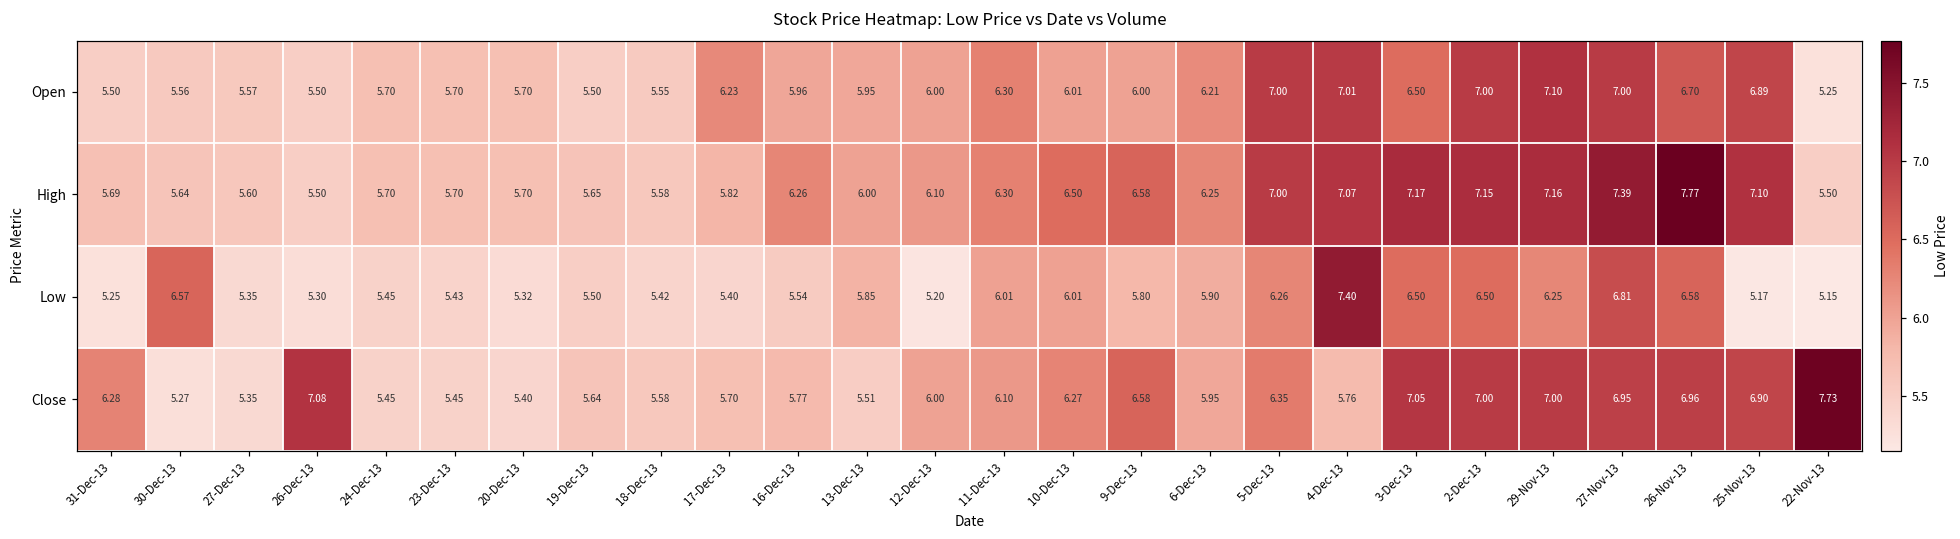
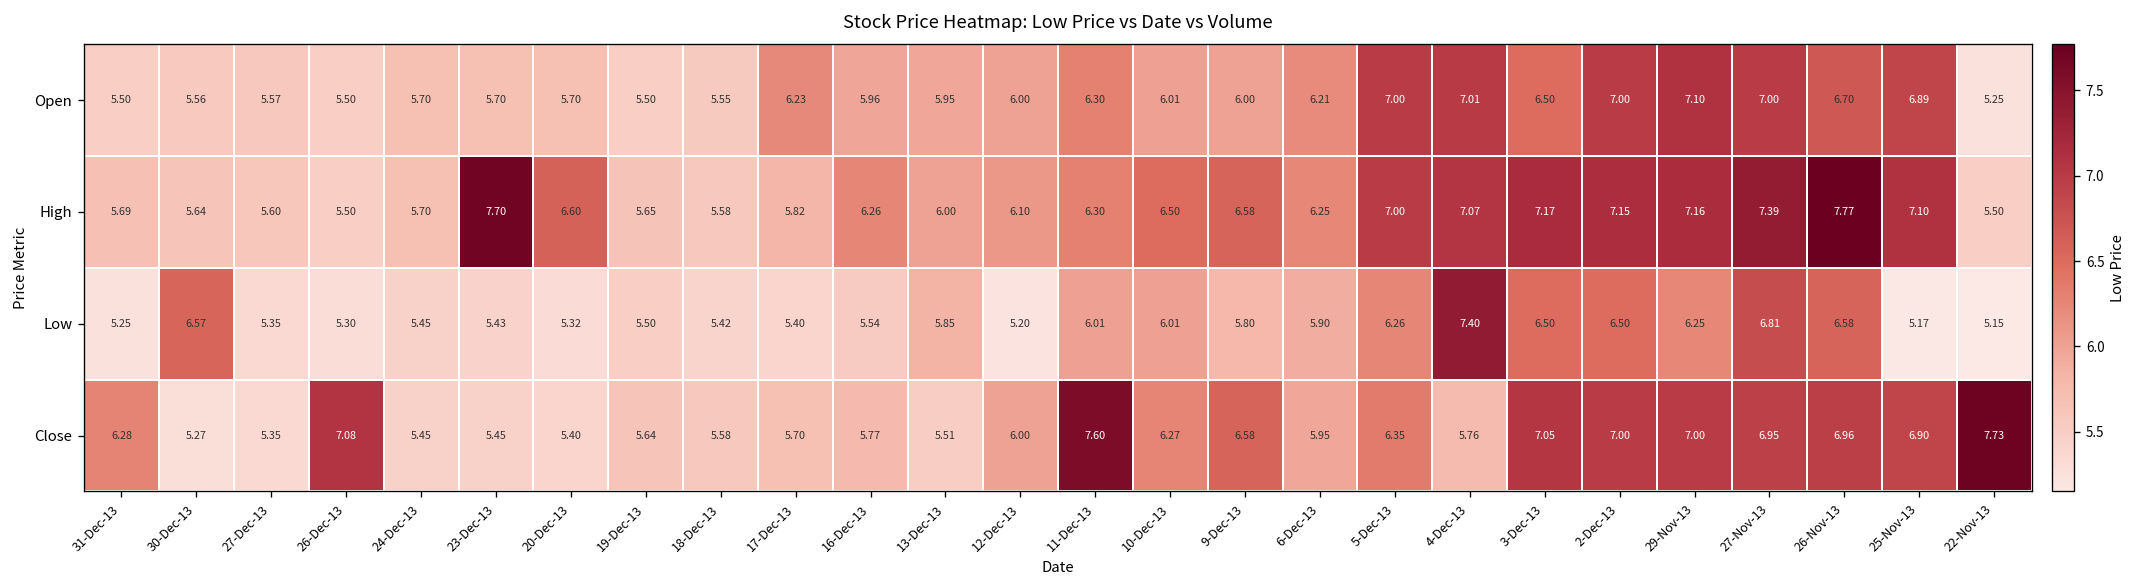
High, 23-Dec-13: 5.70 -> 7.70
High, 20-Dec-13: 5.70 -> 6.60
Close, 11-Dec-13: 6.10 -> 7.60
